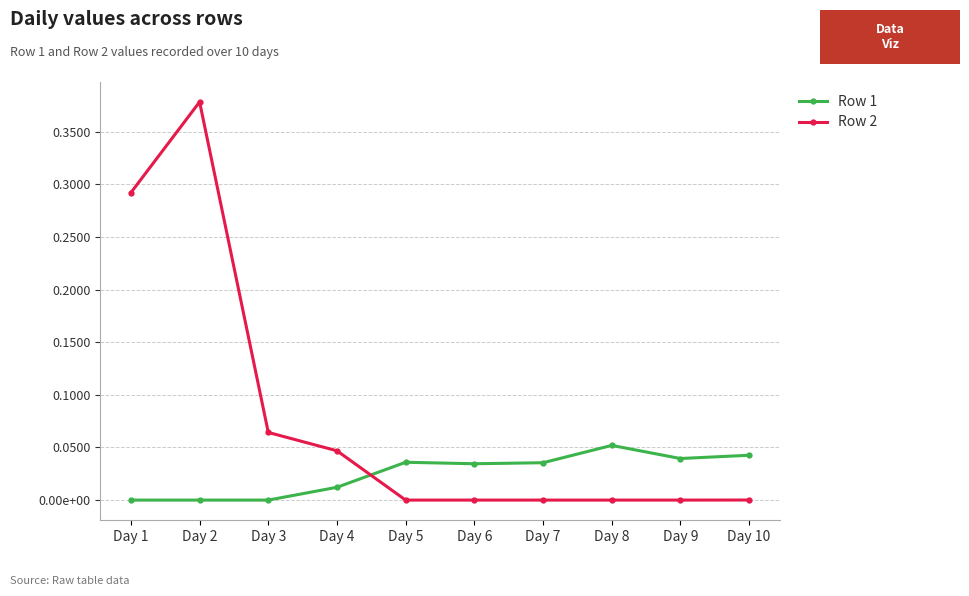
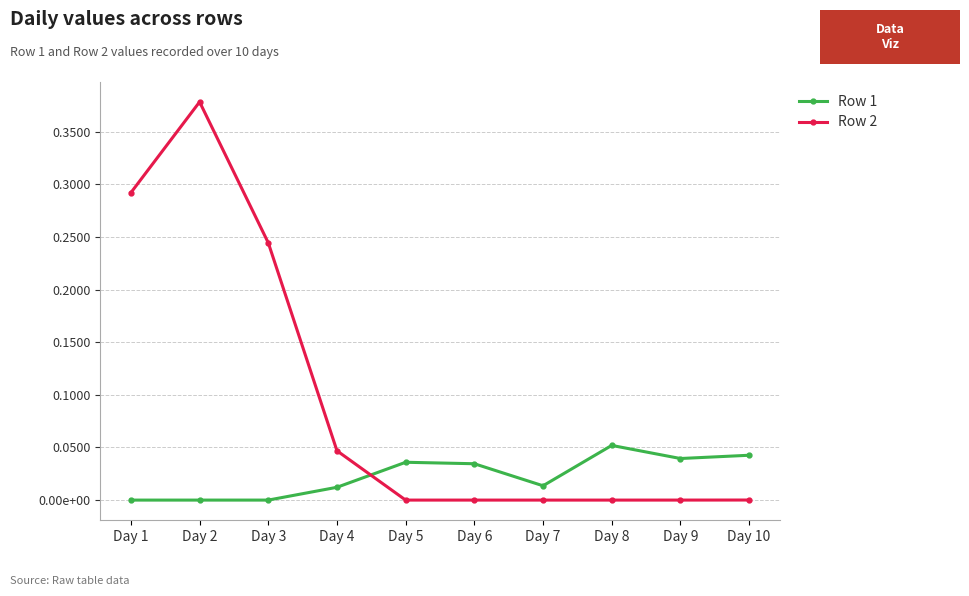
Row 2, Day 3: 0.064 -> 0.244
Row 1, Day 7: 0.035 -> 0.014
